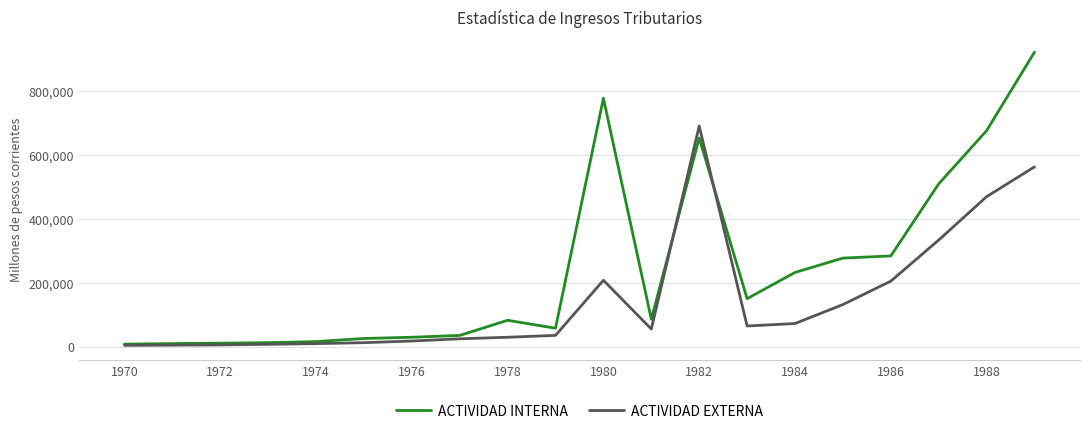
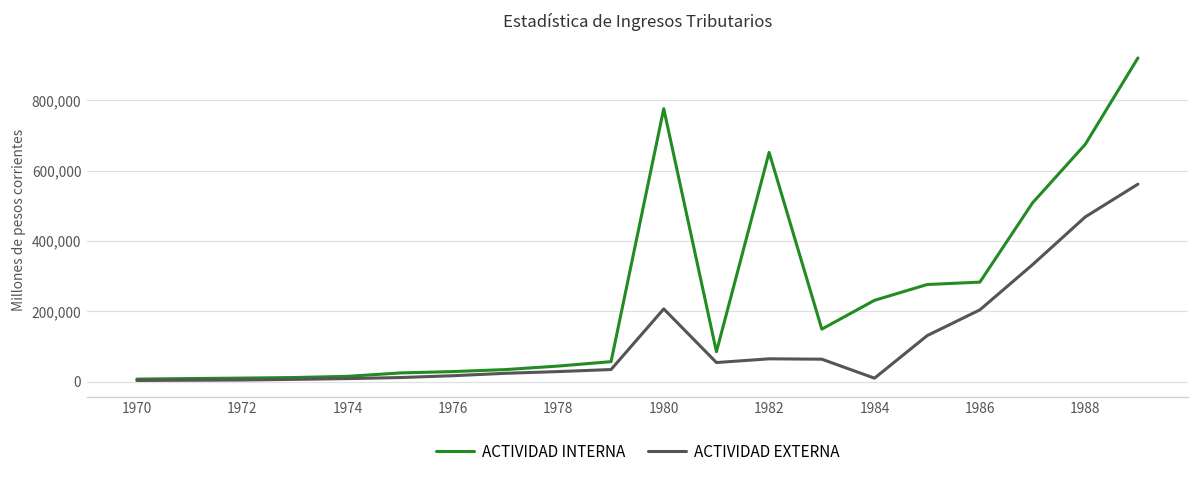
ACTIVIDAD INTERNA, 1978: 80,000 -> 40,000
ACTIVIDAD EXTERNA, 1982: 690,000 -> 70,000
ACTIVIDAD EXTERNA, 1984: 70,000 -> 10,000
